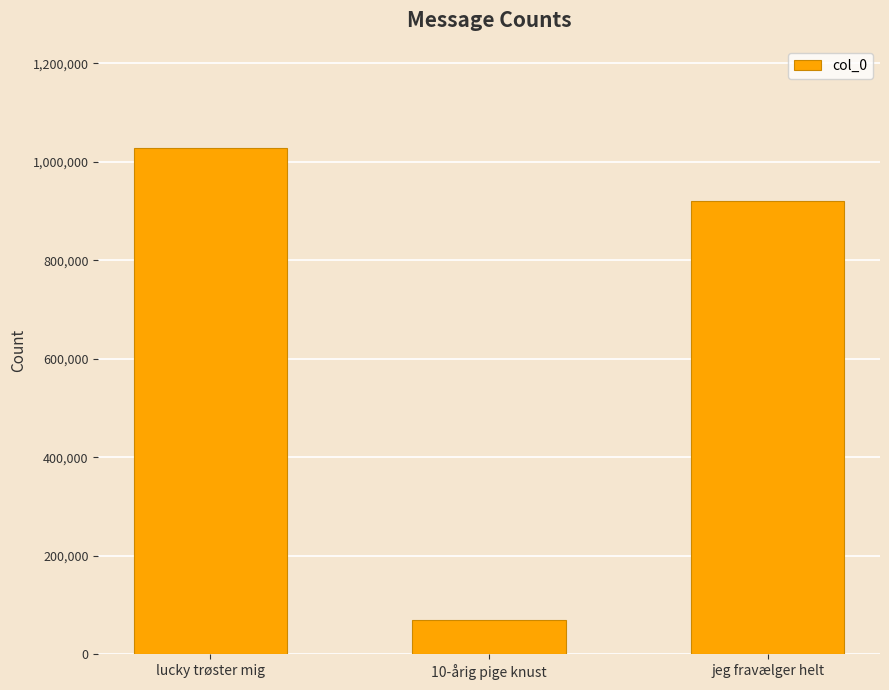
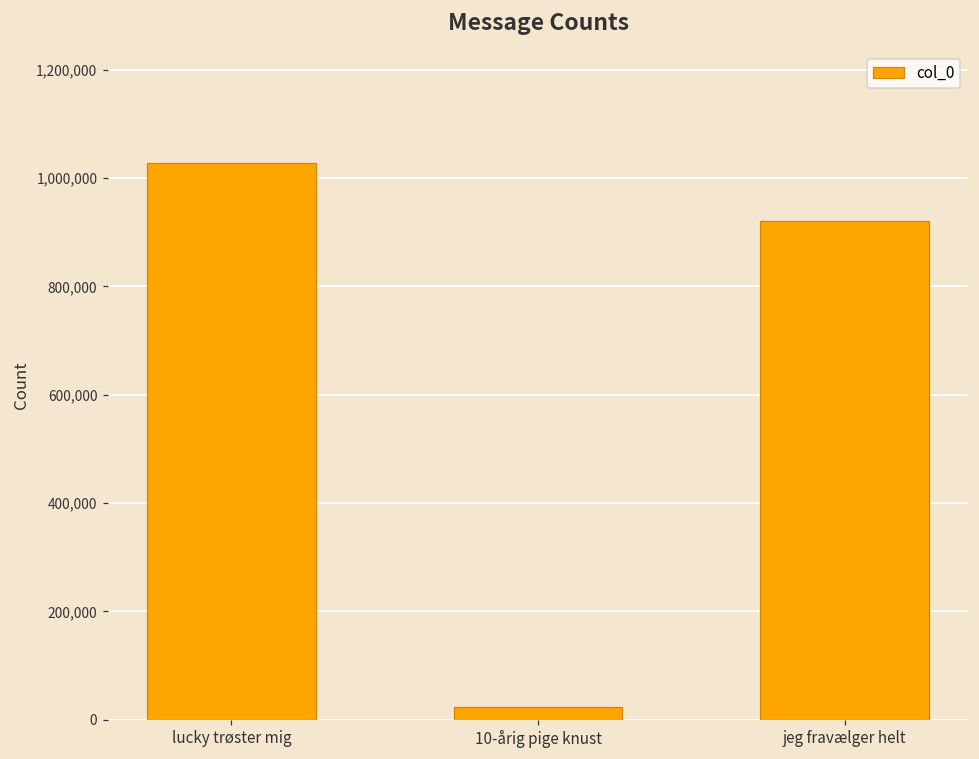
10-årig pige knust: 70,000 -> 20,000
